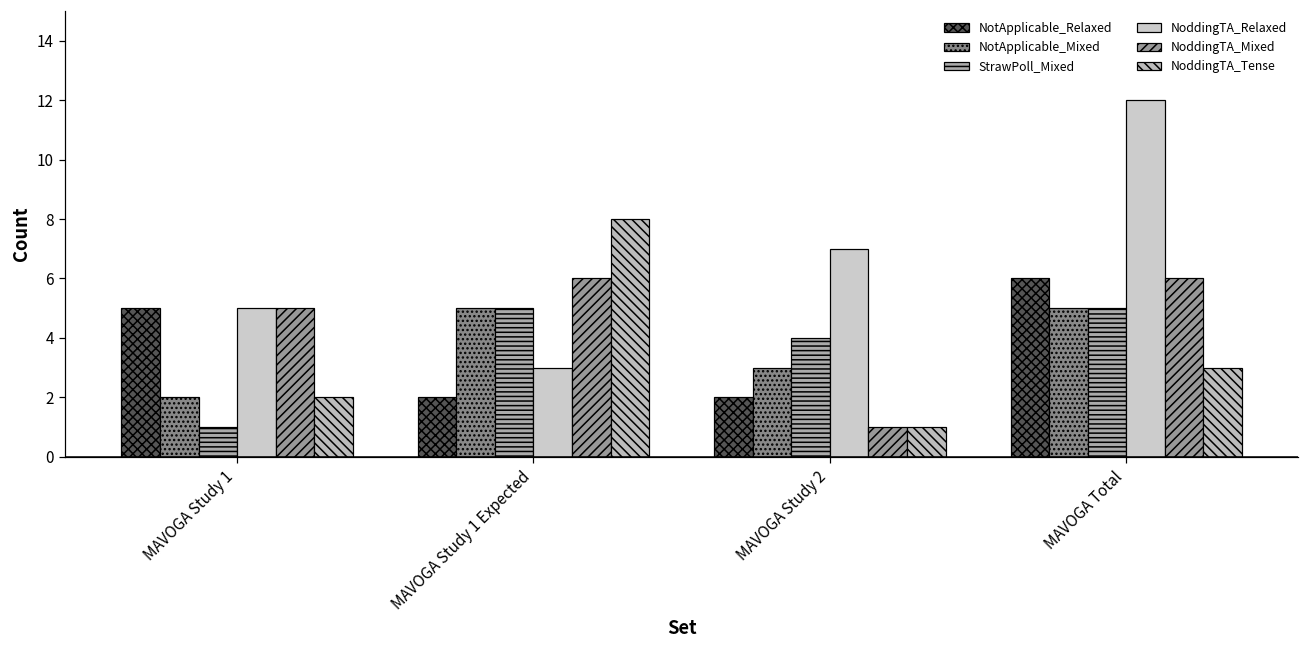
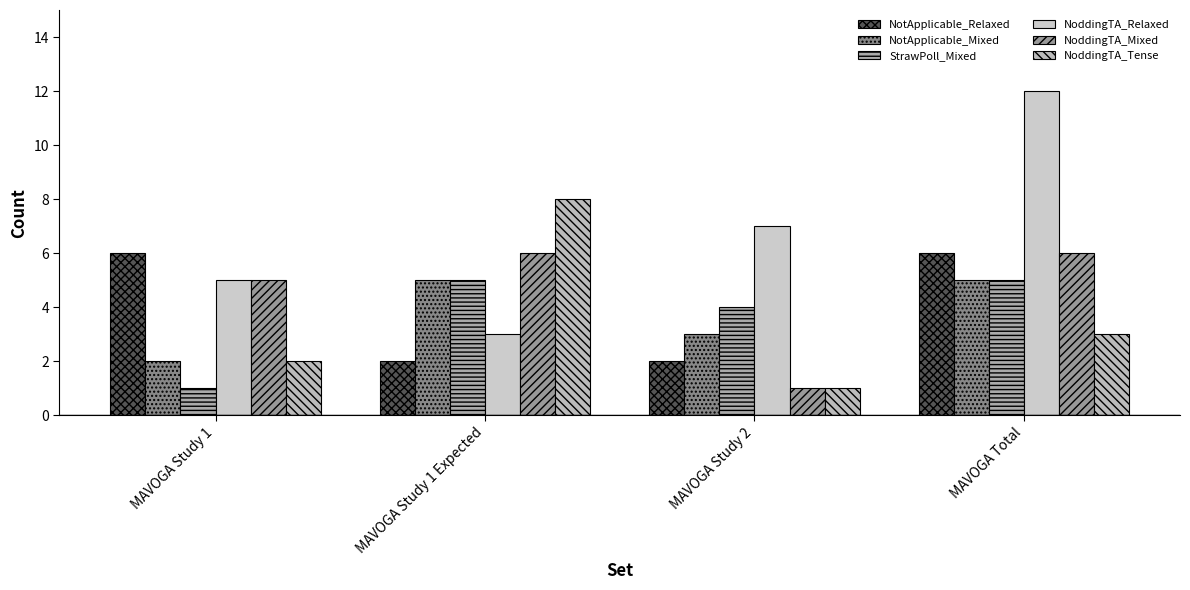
NotApplicable_Relaxed, MAVOGA Study 1: 5 -> 6
